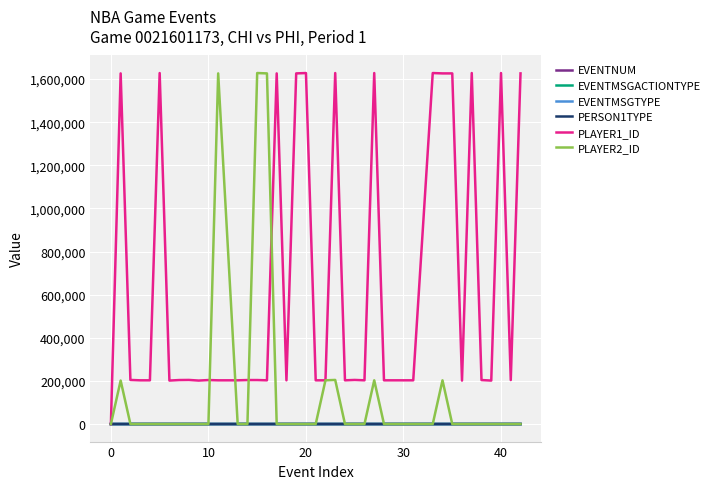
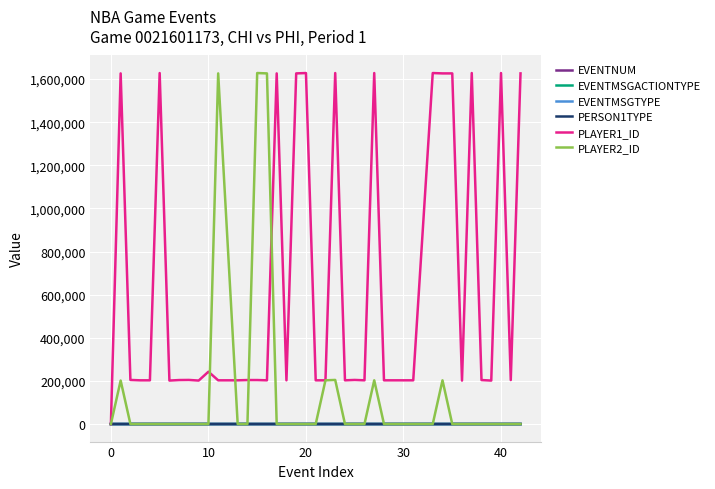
PLAYER1_ID, 10: 200,000 -> 240,000
